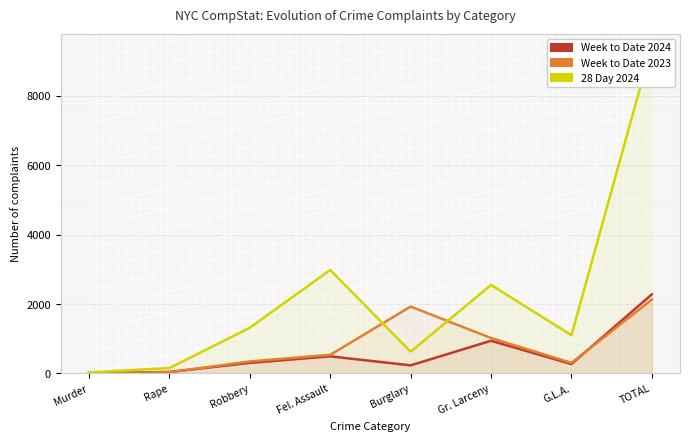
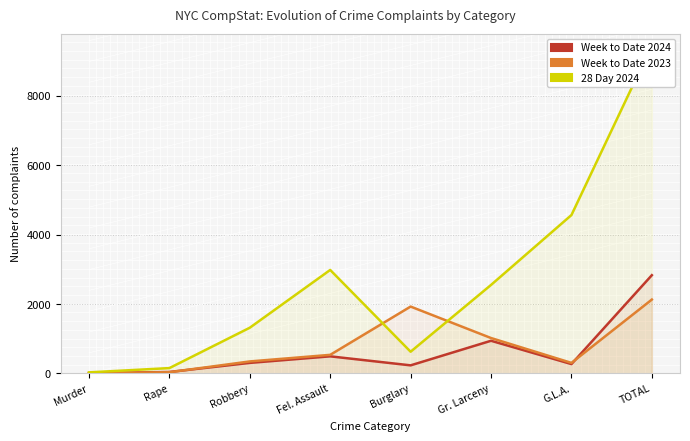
28 Day 2024, G.L.A.: 1100 -> 4600
Week to Date 2024, TOTAL: 2300 -> 2800
